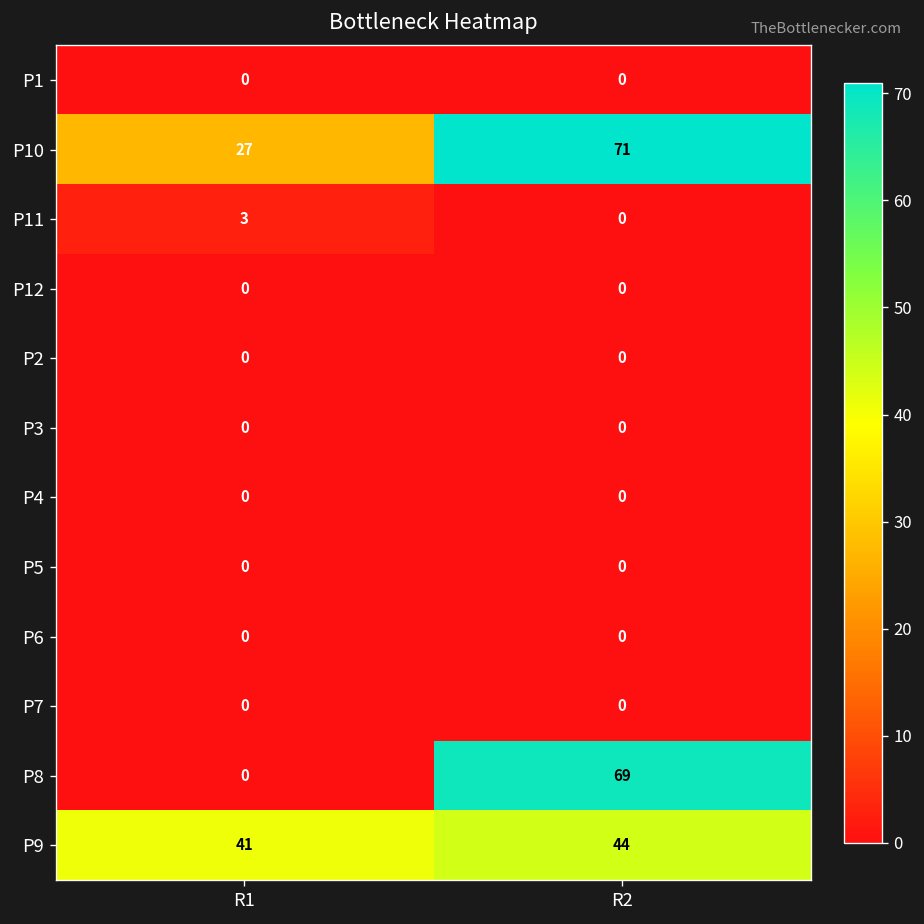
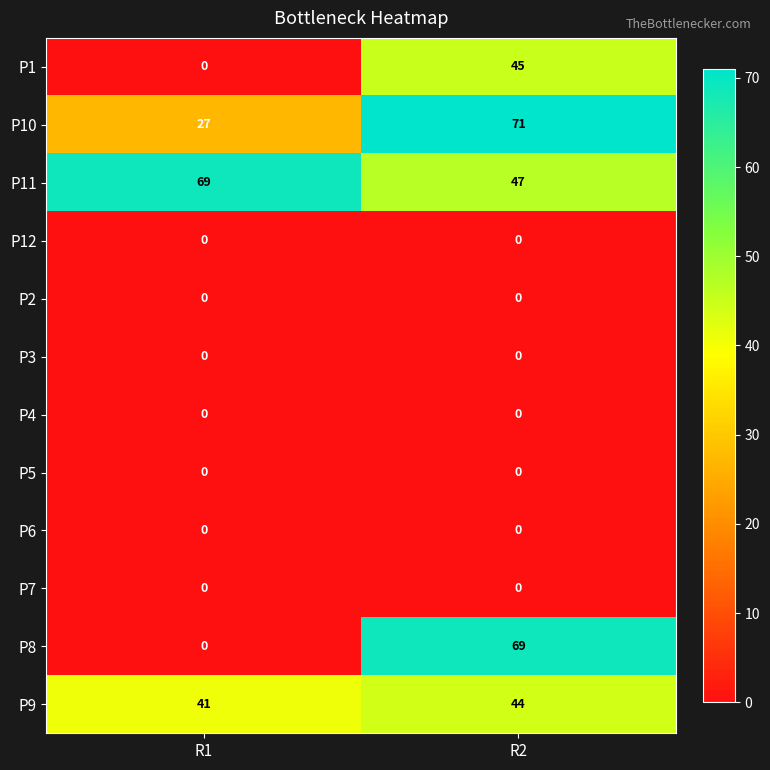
P1, R2: 0 -> 45
P11, R1: 3 -> 69
P11, R2: 0 -> 47
